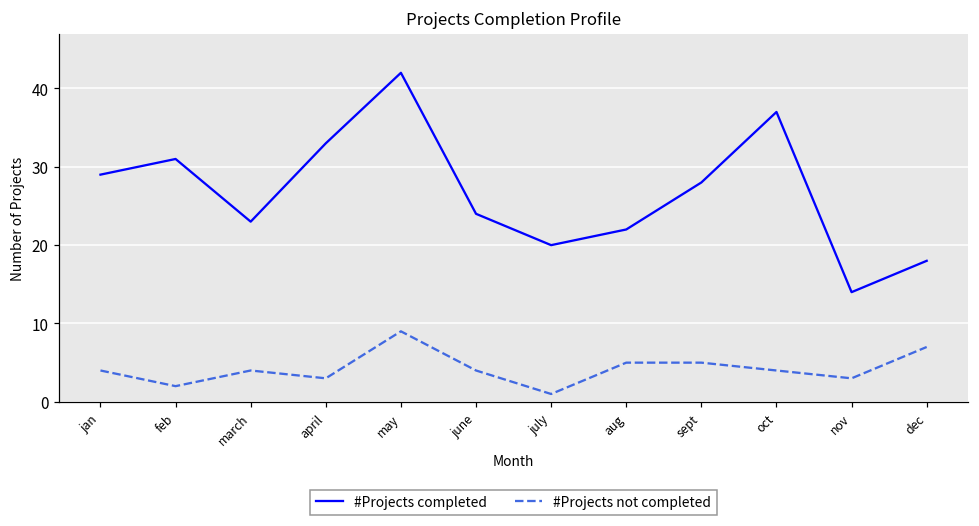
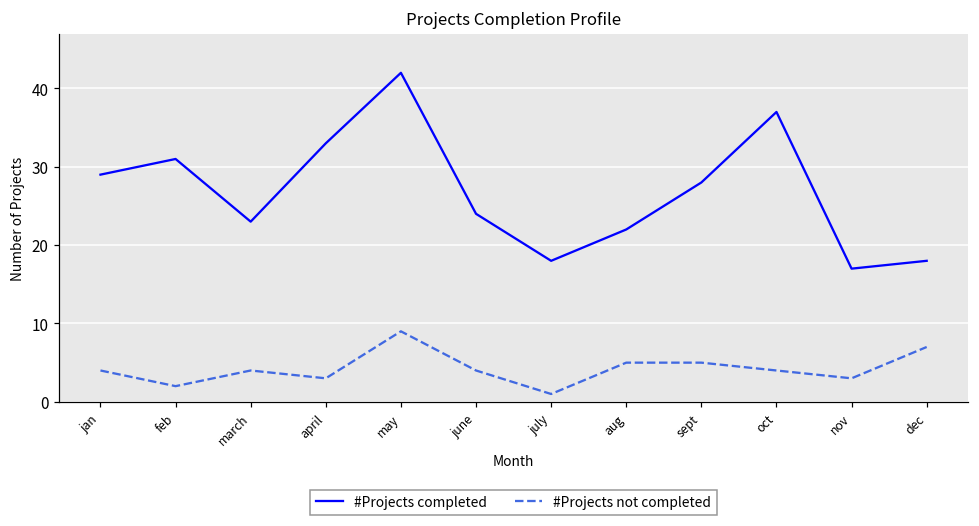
#Projects completed, july: 20 -> 18
#Projects completed, nov: 14 -> 17
